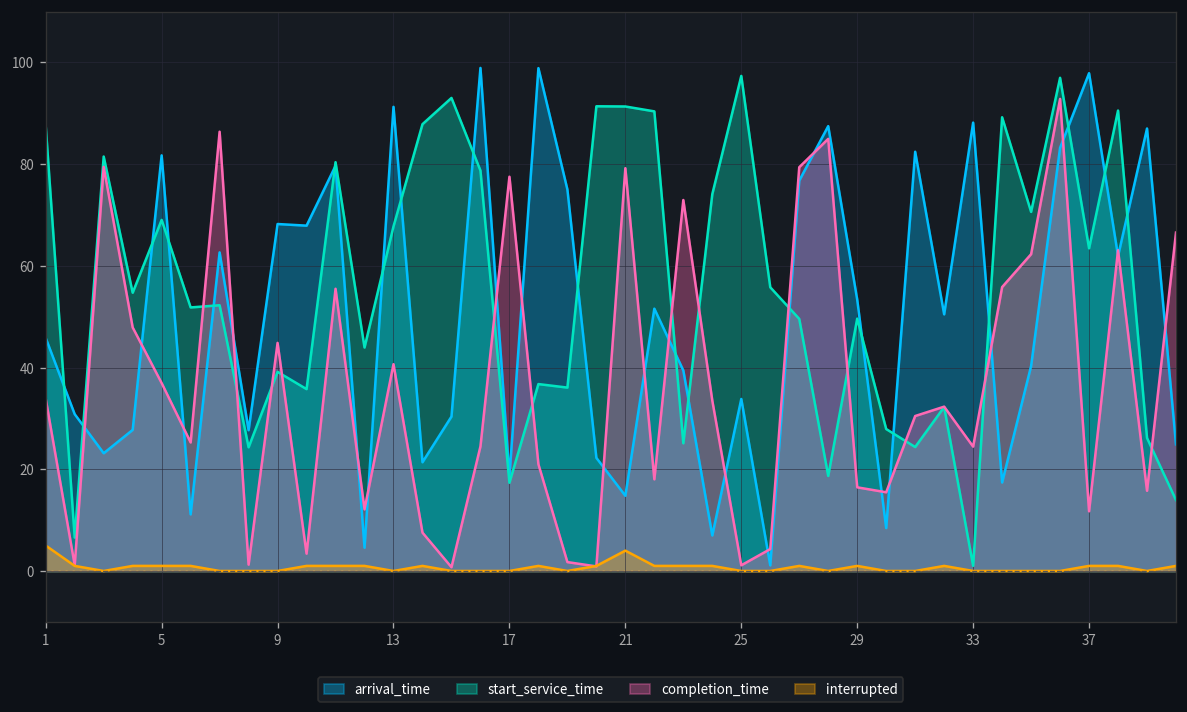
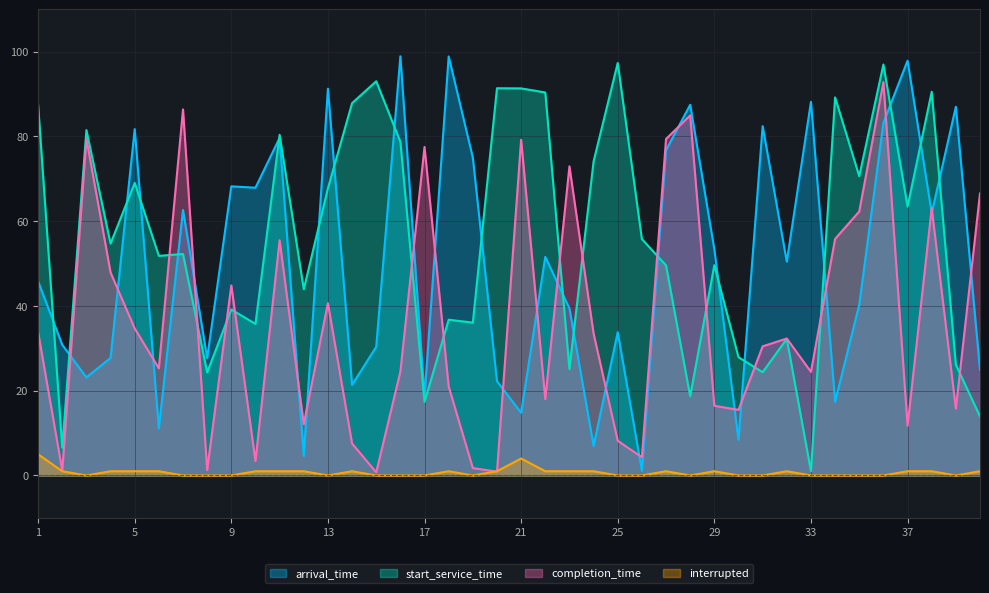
completion_time, 5: 37 -> 35
completion_time, 25: 1 -> 8
